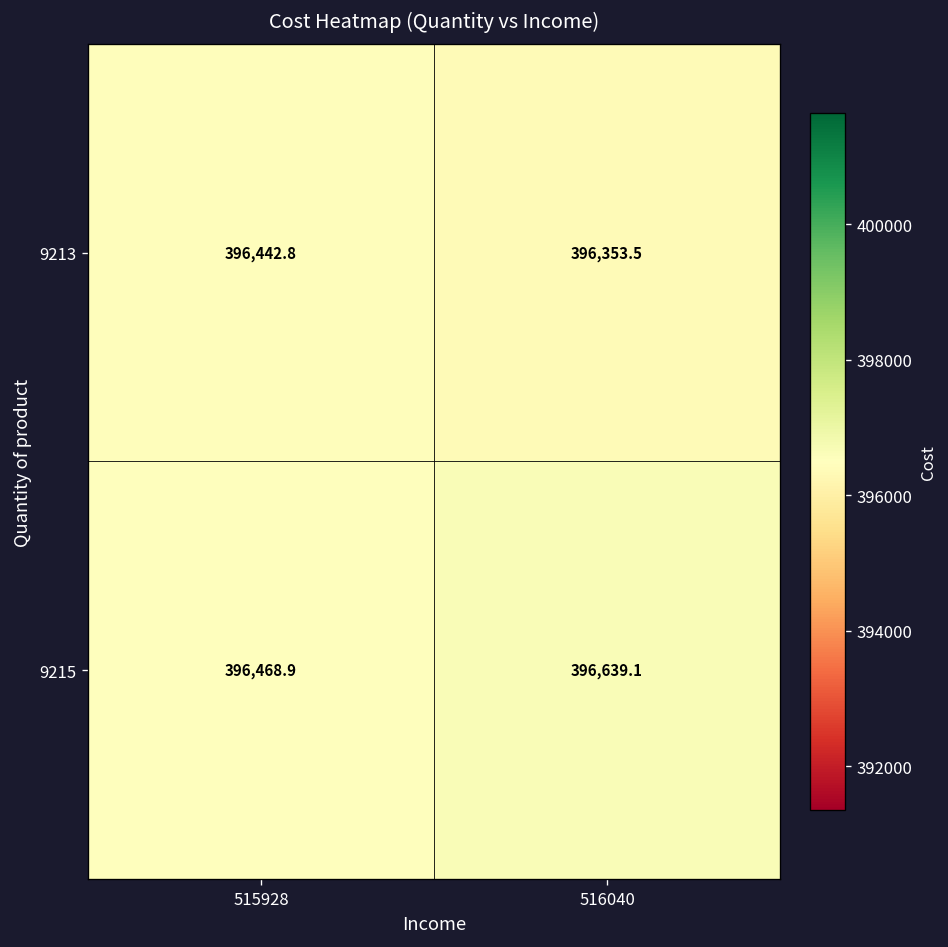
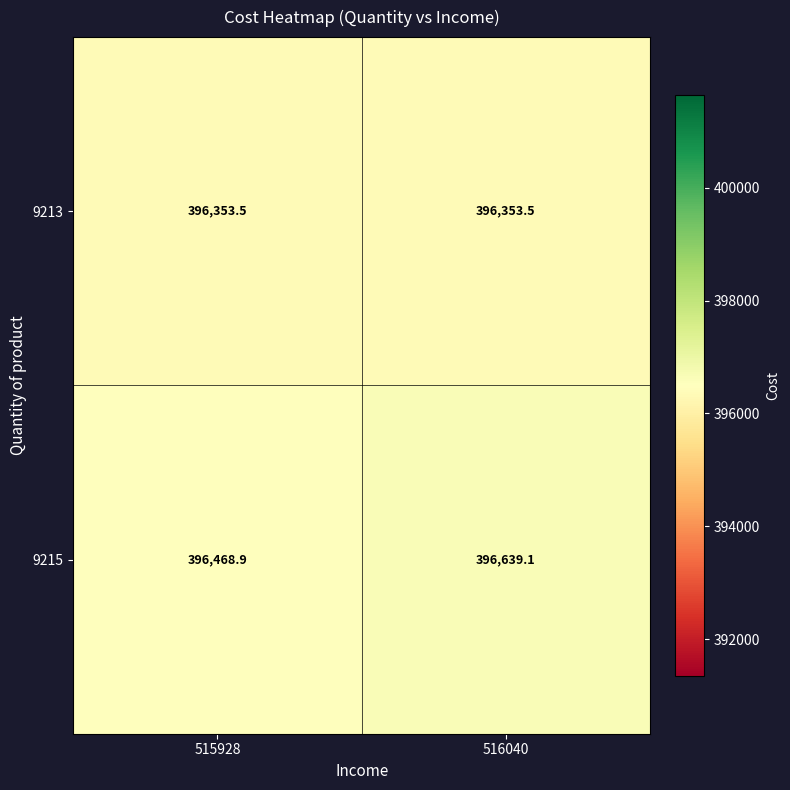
9213, 515928: 396,442.8 -> 396,353.5
